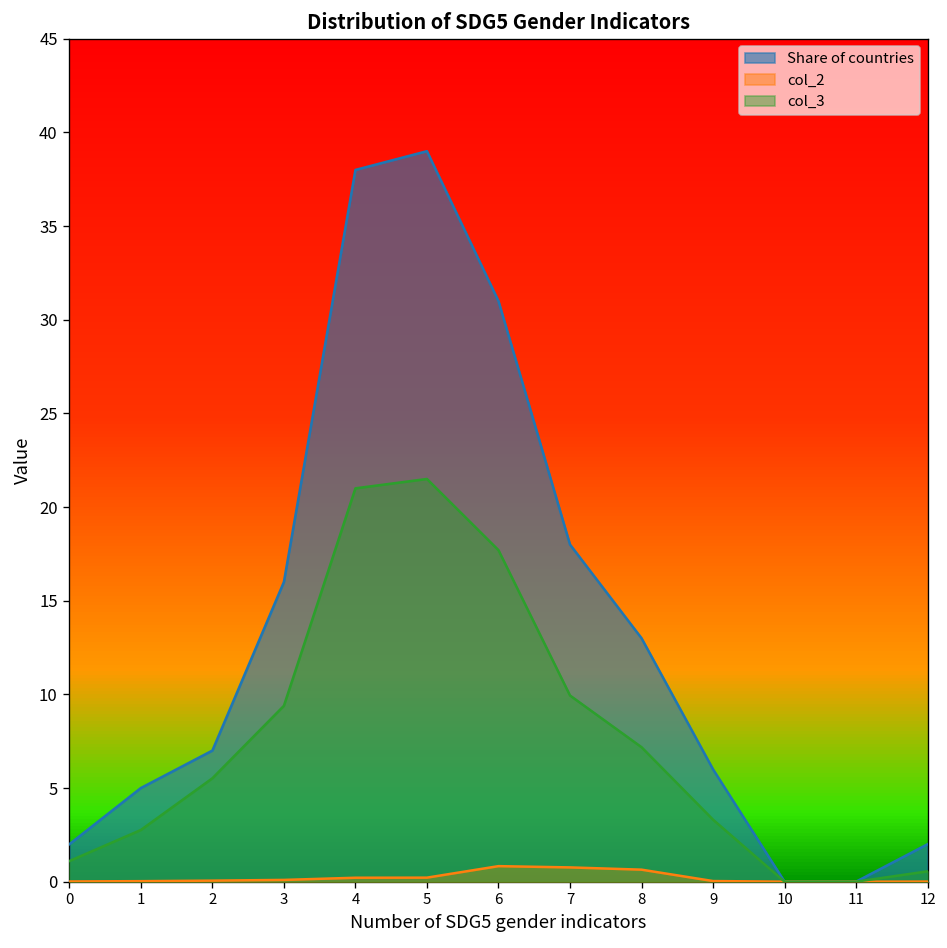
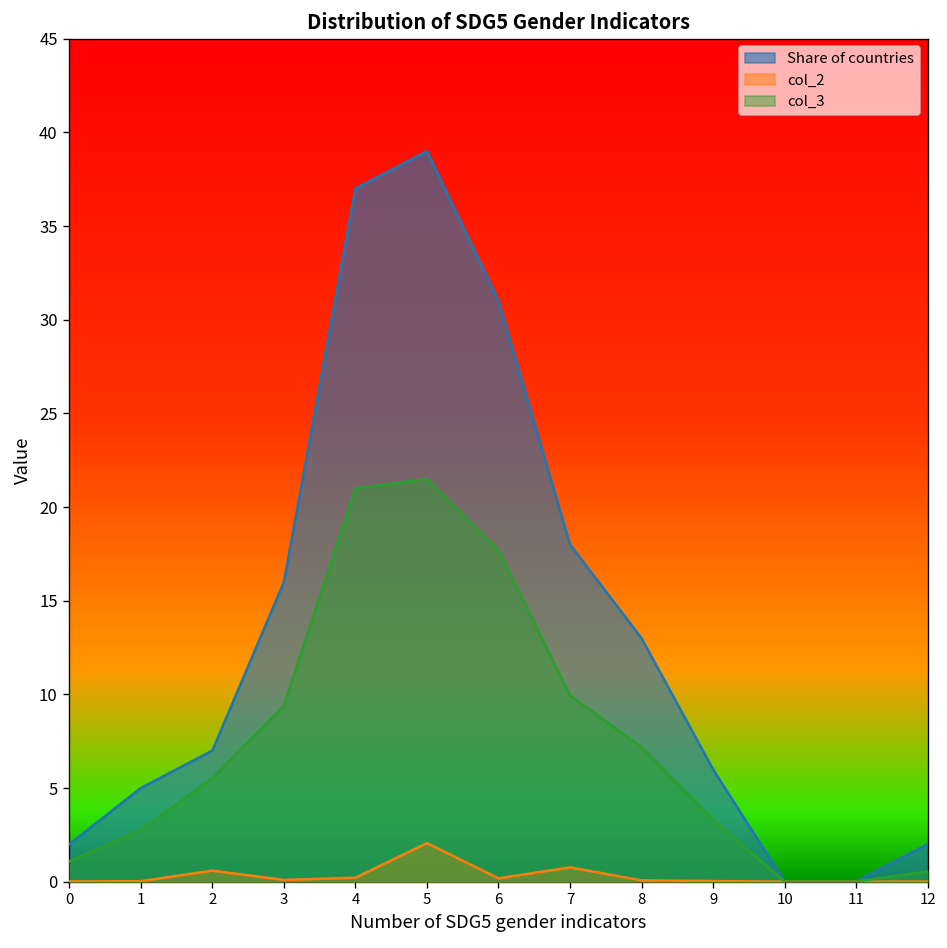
col_2, 2: 0.1 -> 0.6
Share of countries, 4: 38 -> 37
col_2, 5: 0.2 -> 2.1
col_2, 6: 0.8 -> 0.2
col_2, 8: 0.6 -> 0.1
